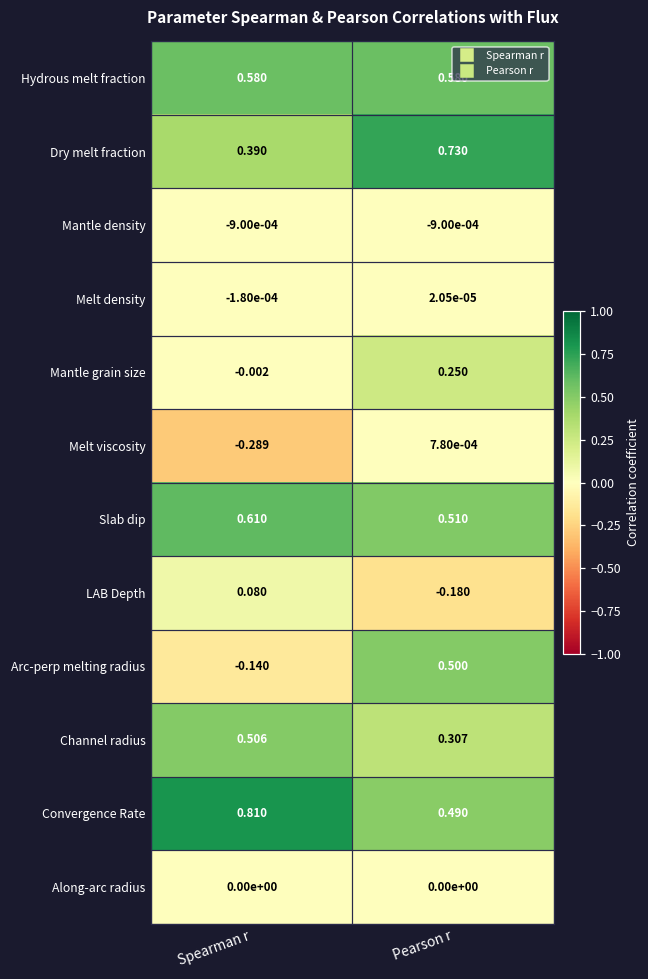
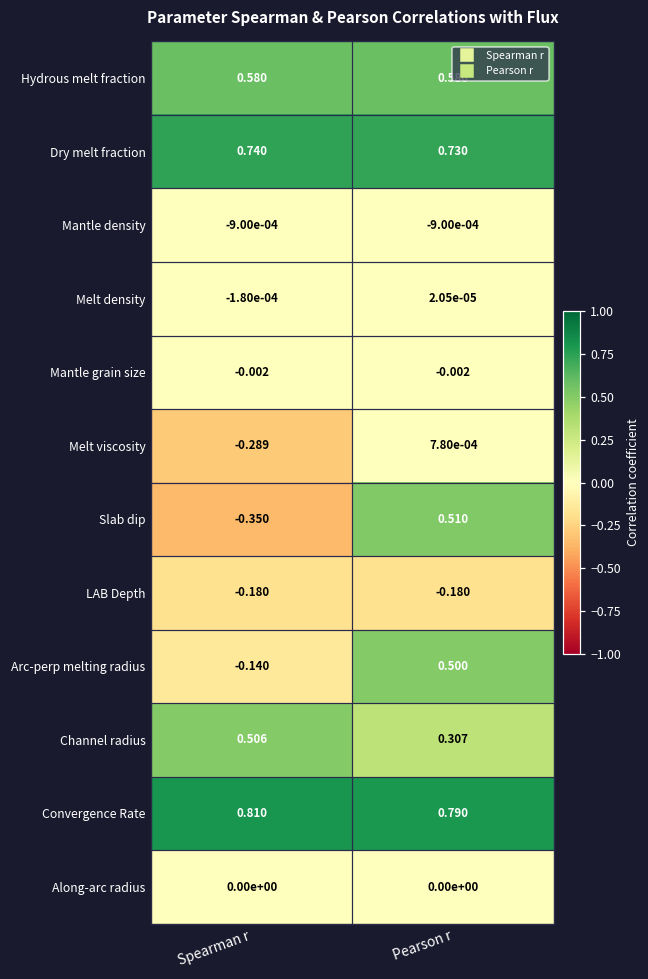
Dry melt fraction, Spearman r: 0.390 -> 0.740
Mantle grain size, Pearson r: 0.250 -> -0.002
Slab dip, Spearman r: 0.610 -> -0.350
LAB Depth, Spearman r: 0.080 -> -0.180
Convergence Rate, Pearson r: 0.490 -> 0.790
